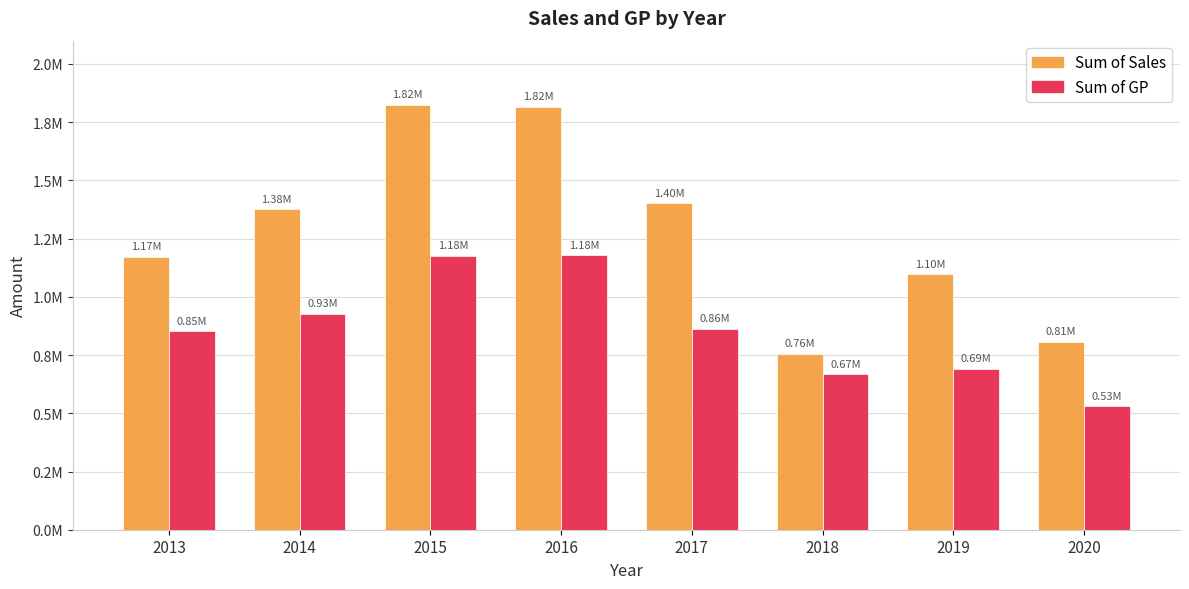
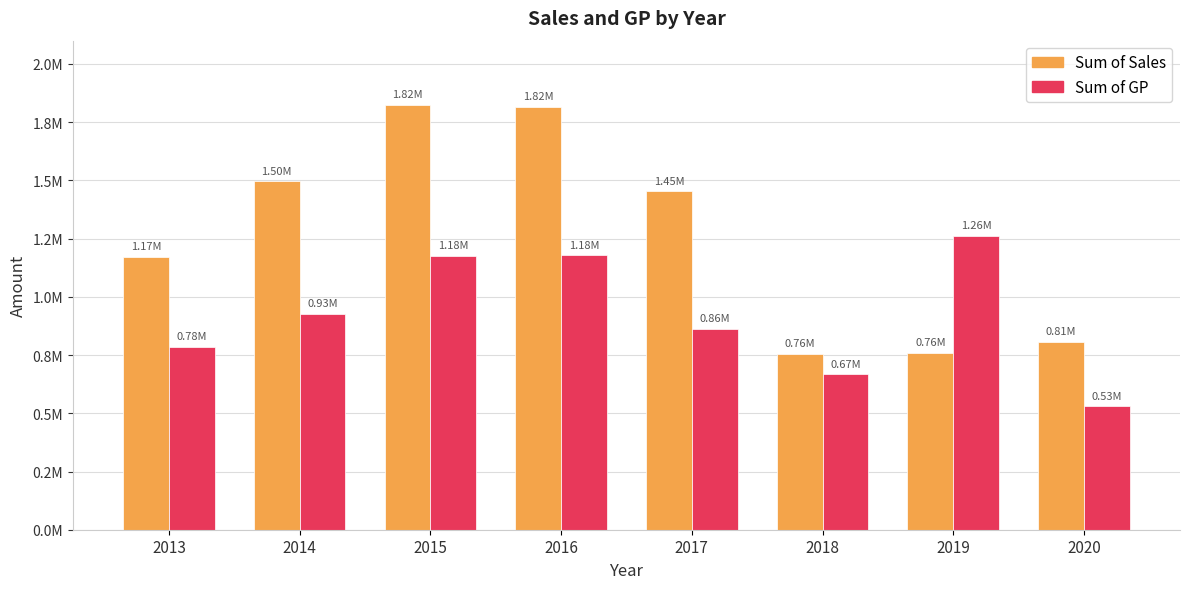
Sum of GP, 2013: 0.85M -> 0.78M
Sum of Sales, 2014: 1.38M -> 1.50M
Sum of Sales, 2017: 1.40M -> 1.45M
Sum of Sales, 2019: 1.10M -> 0.76M
Sum of GP, 2019: 0.69M -> 1.26M
